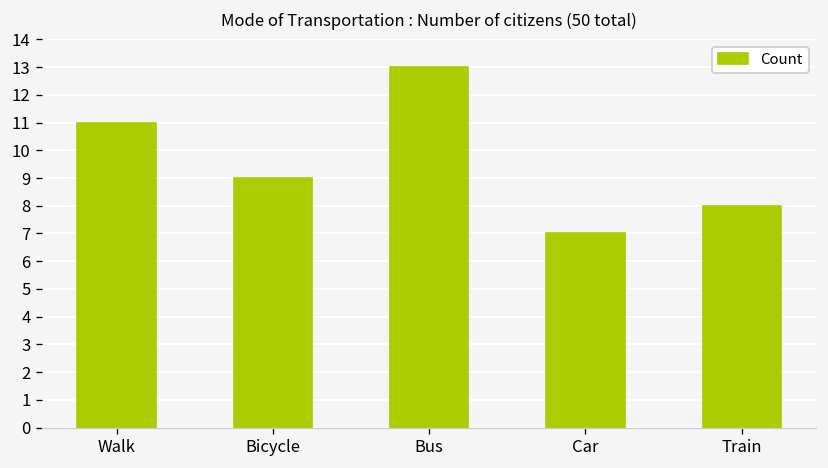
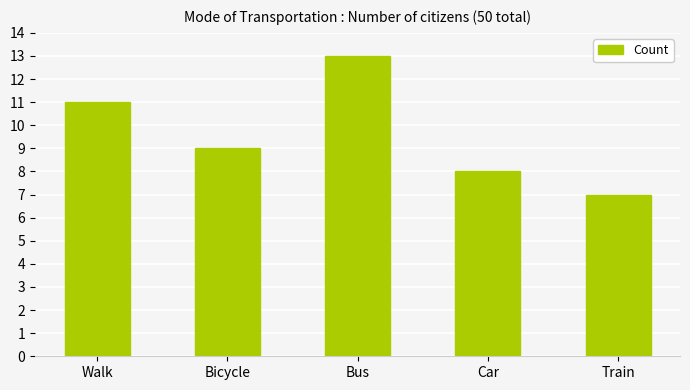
Car: 7 -> 8
Train: 8 -> 7
